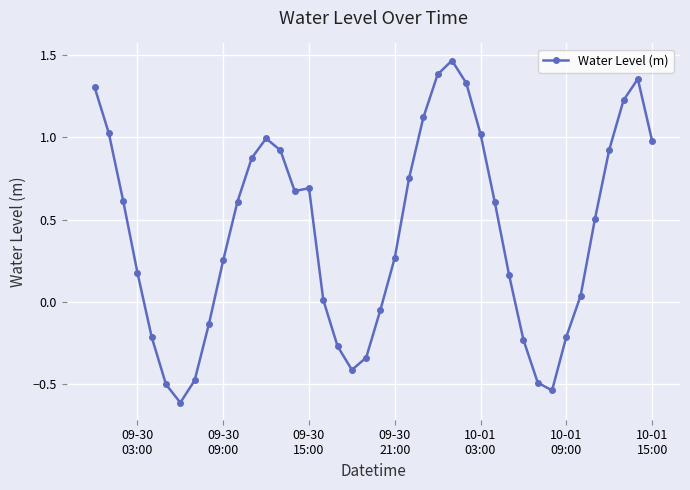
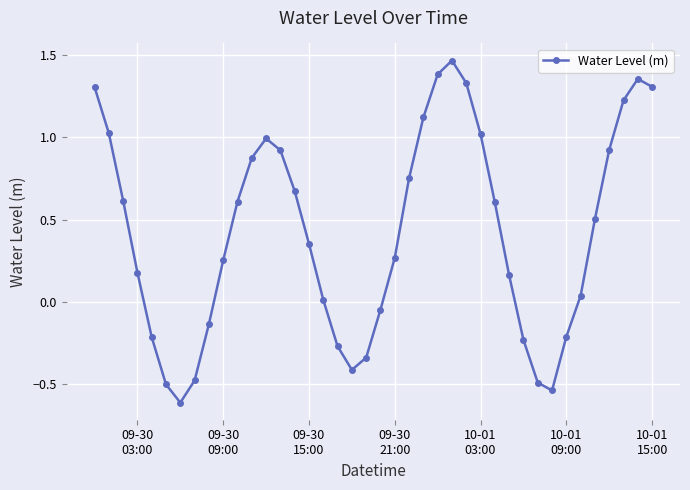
09-30 15:00: 0.69 -> 0.35
10-01 15:00: 0.98 -> 1.31
